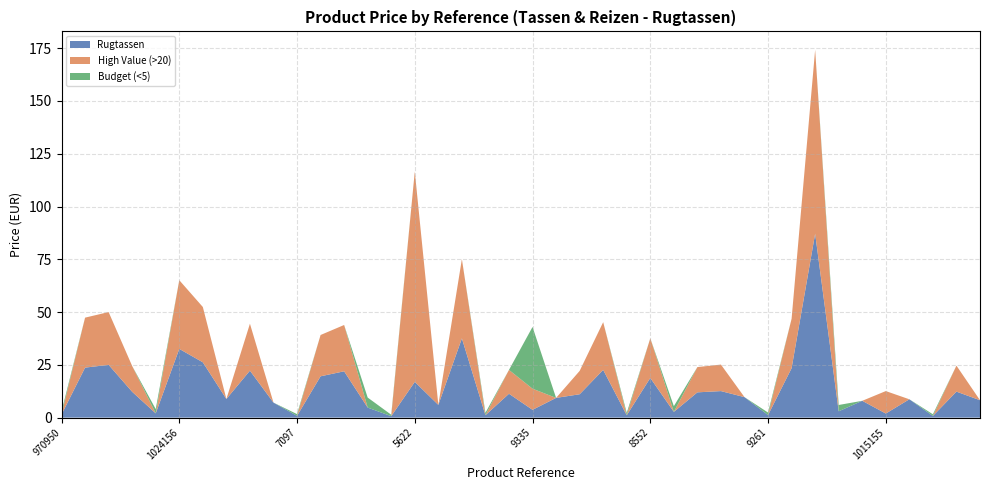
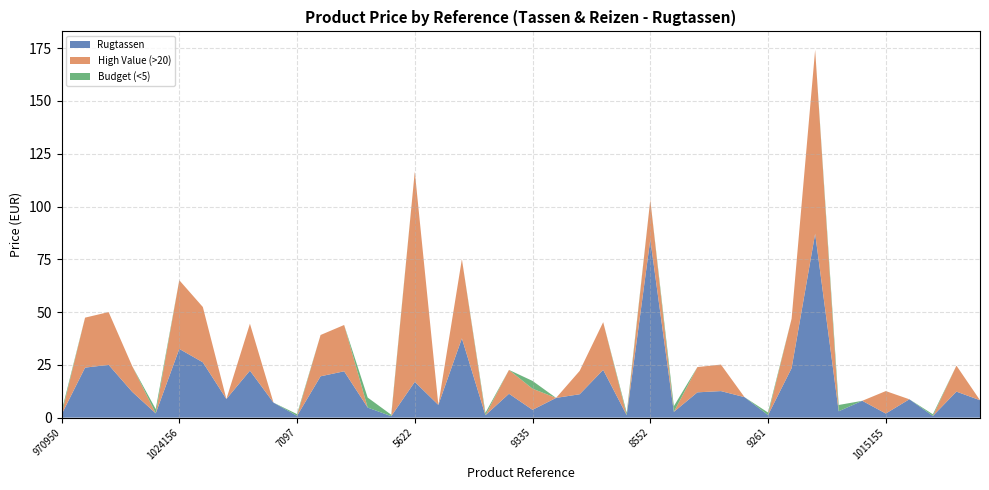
Budget (<5), 9335: 29 -> 4
Rugtassen, 8552: 19 -> 84
